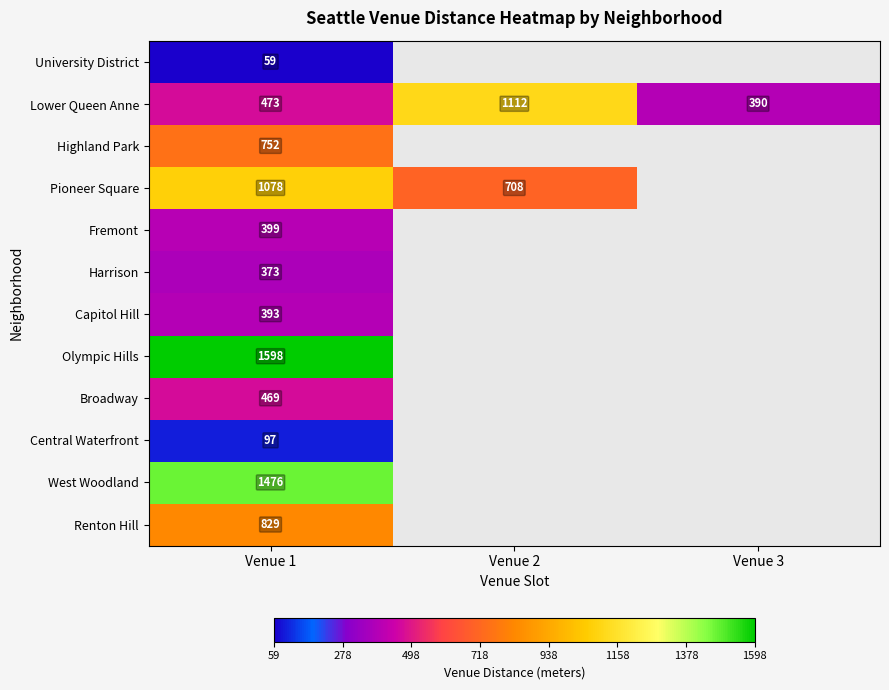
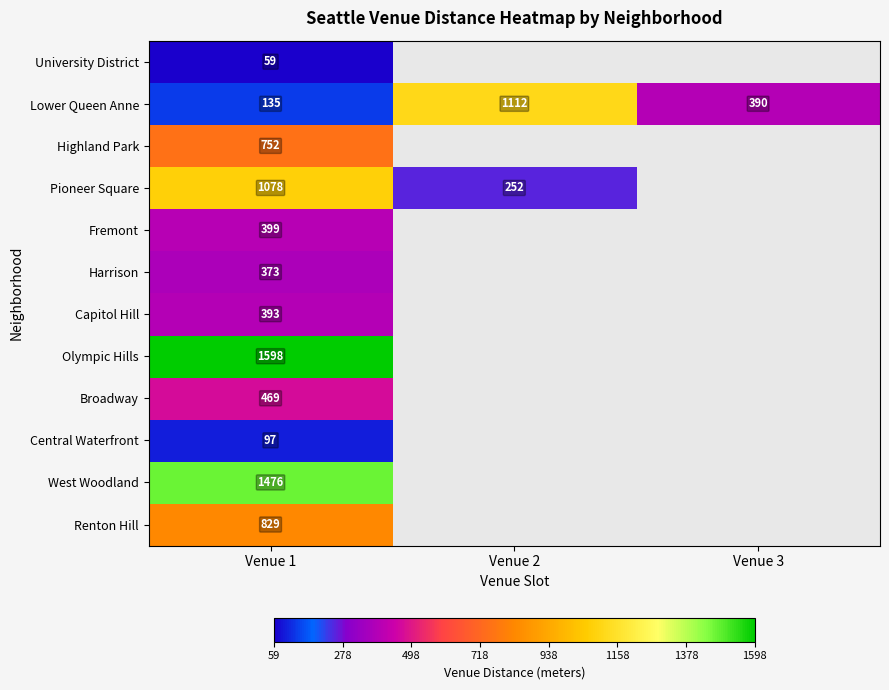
Lower Queen Anne, Venue 1: 473 -> 135
Pioneer Square, Venue 2: 708 -> 252
